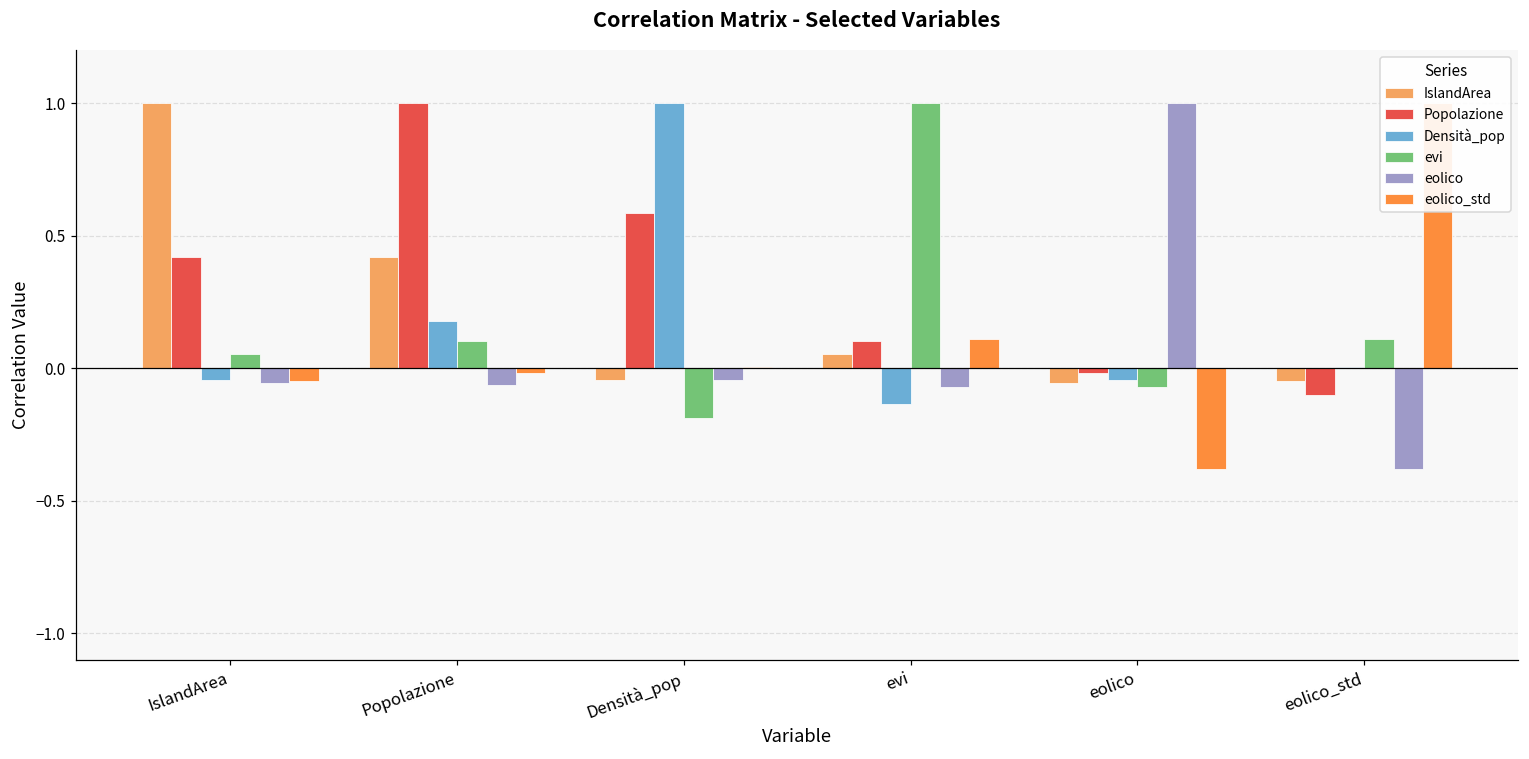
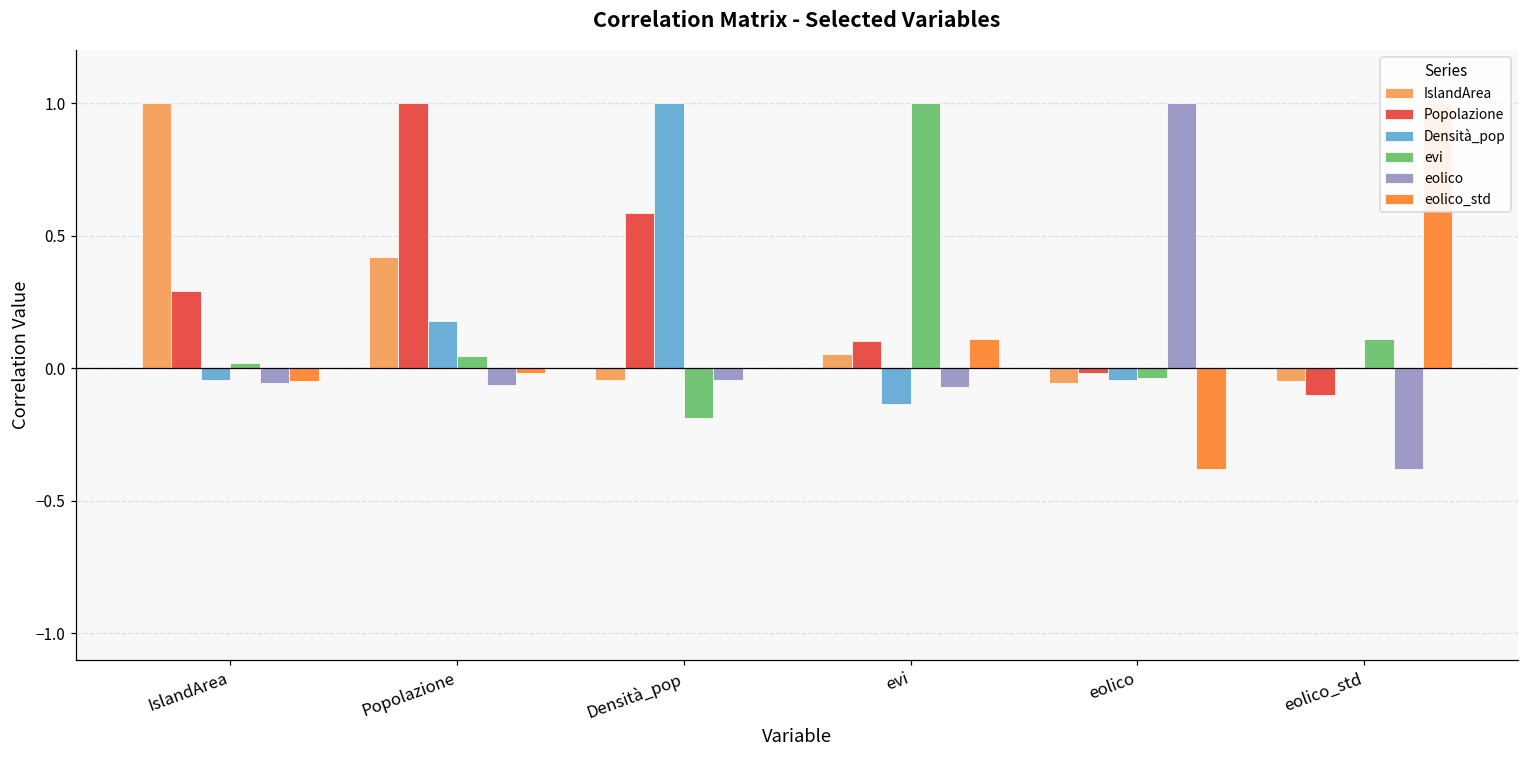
Popolazione, IslandArea: 0.42 -> 0.29
evi, IslandArea: 0.05 -> 0.02
evi, Popolazione: 0.10 -> 0.04
evi, eolico: -0.07 -> -0.04
